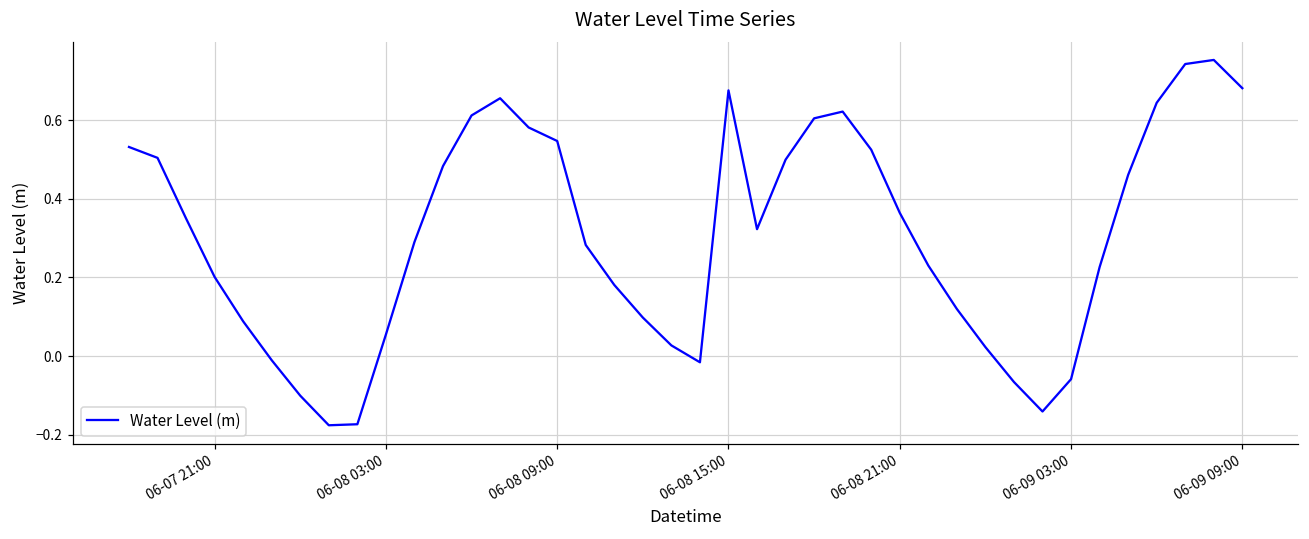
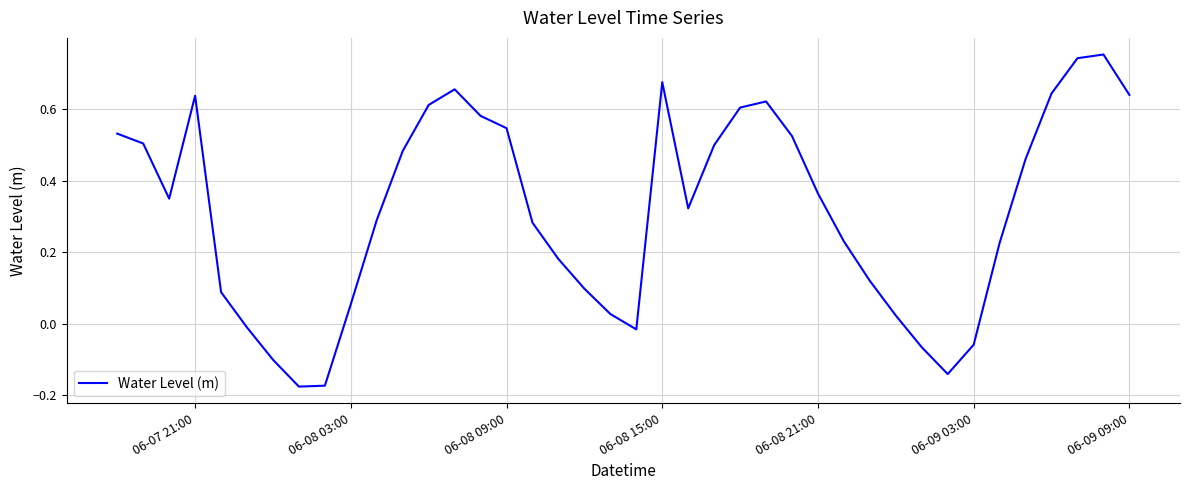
06-07 21:00: 0.20 -> 0.64
06-09 09:00: 0.68 -> 0.64
